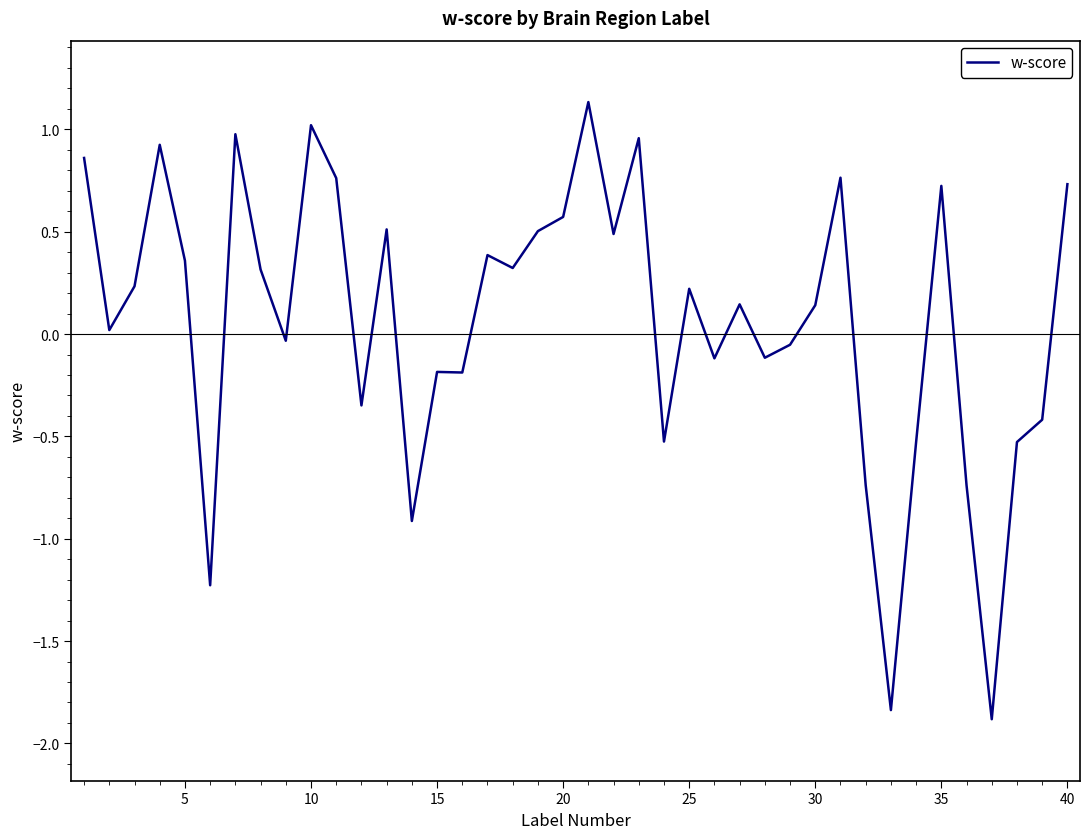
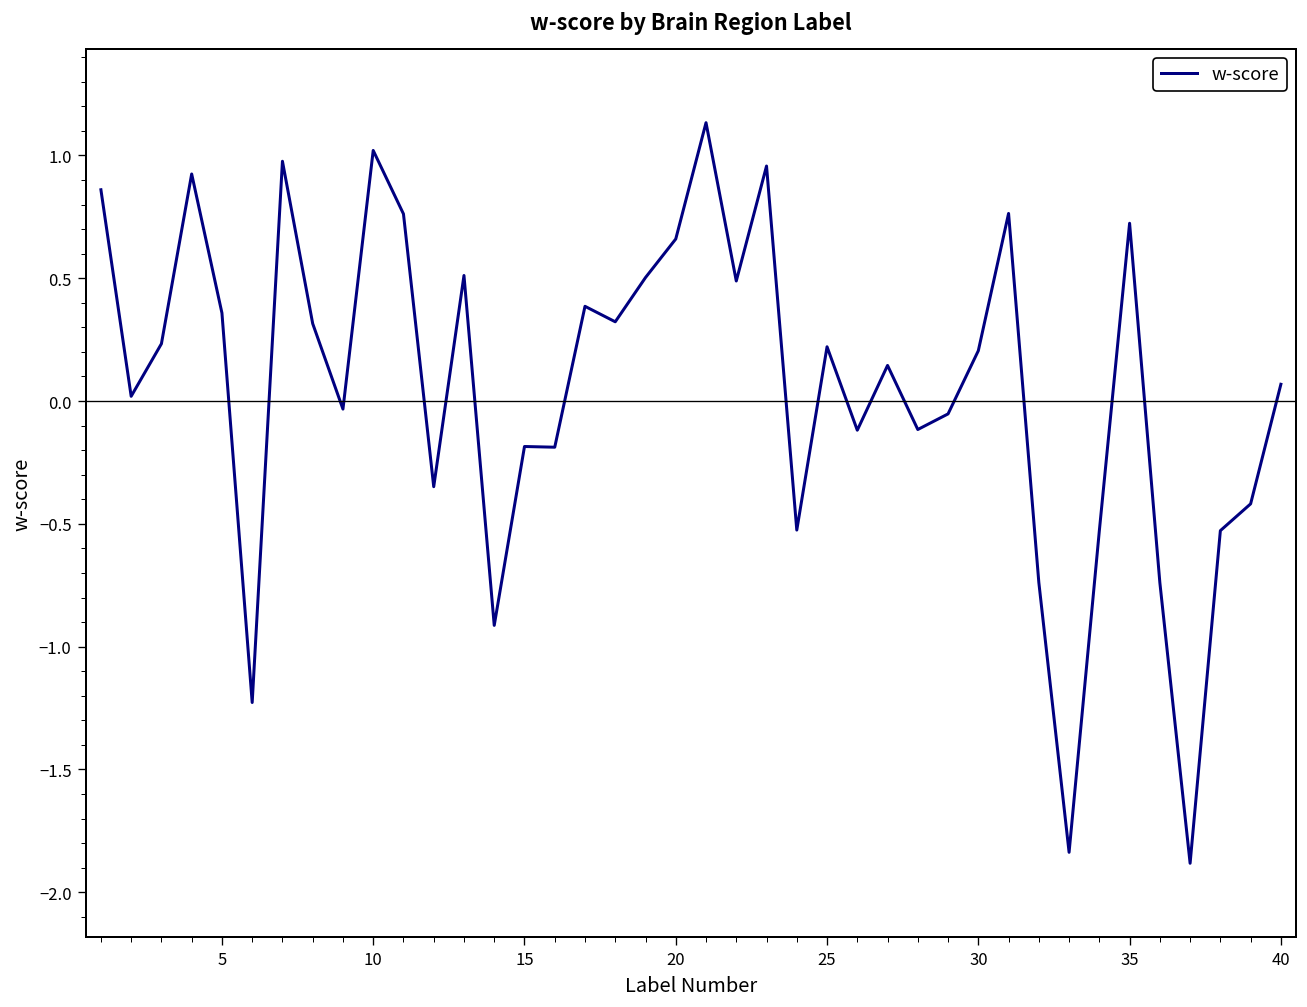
20: 0.57 -> 0.66
30: 0.14 -> 0.20
40: 0.73 -> 0.07
